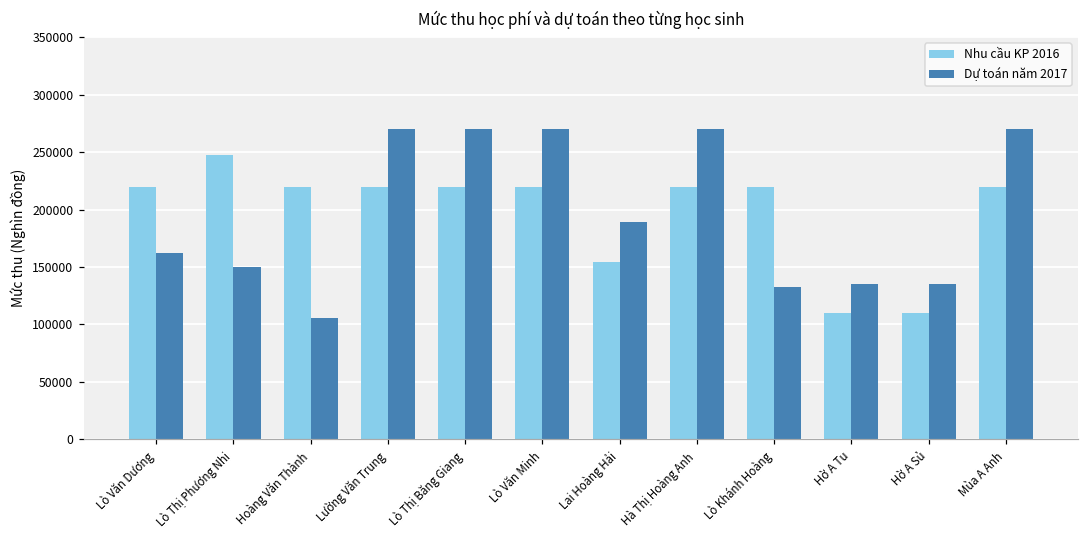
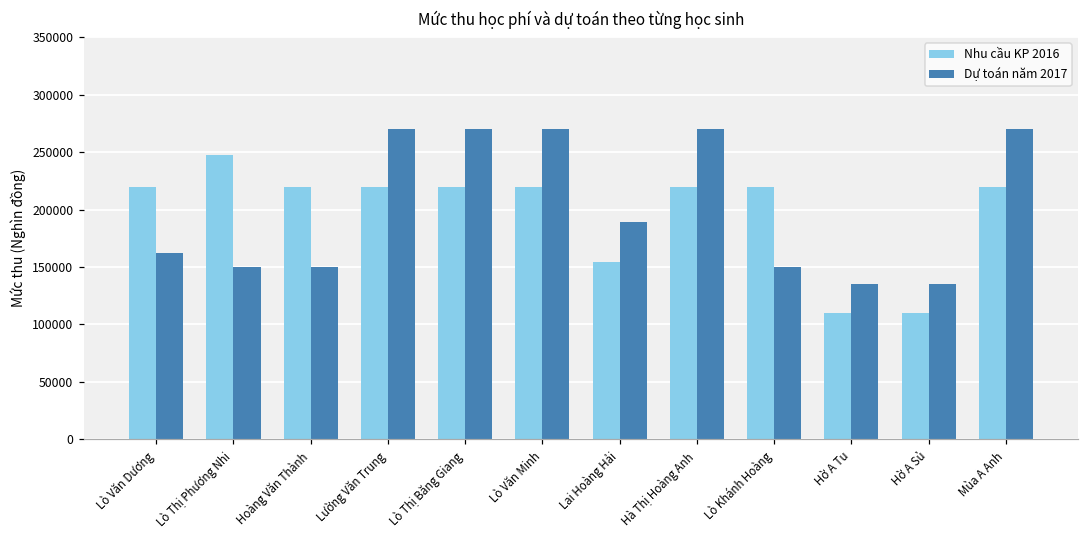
Dự toán năm 2017, Hoàng Văn Thành: 106000 -> 150000
Dự toán năm 2017, Lò Khánh Hoàng: 133000 -> 150000
